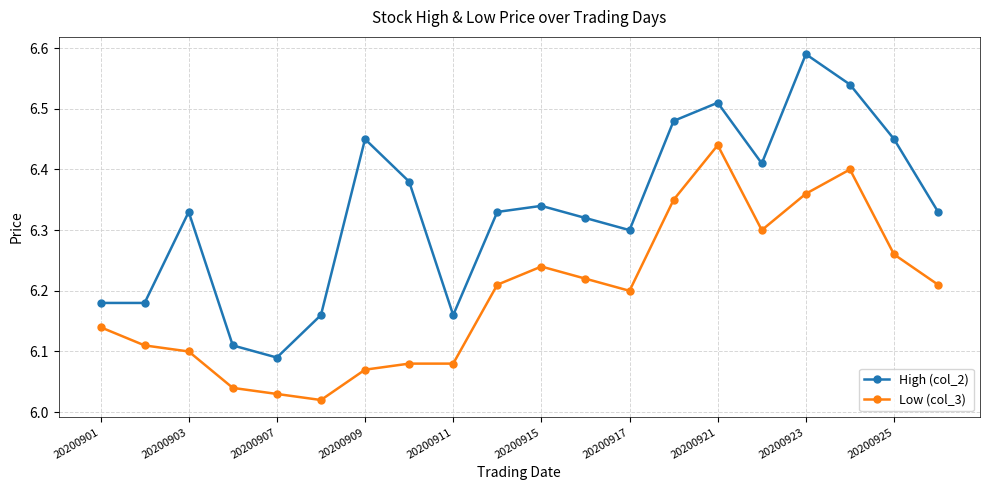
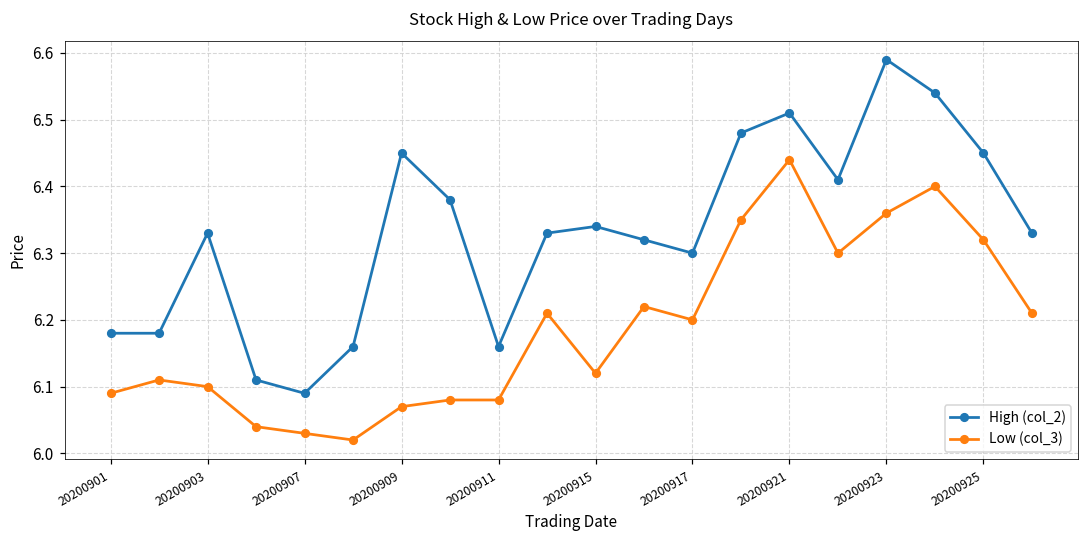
Low (col_3), 20200901: 6.14 -> 6.09
Low (col_3), 20200915: 6.24 -> 6.12
Low (col_3), 20200925: 6.26 -> 6.32
